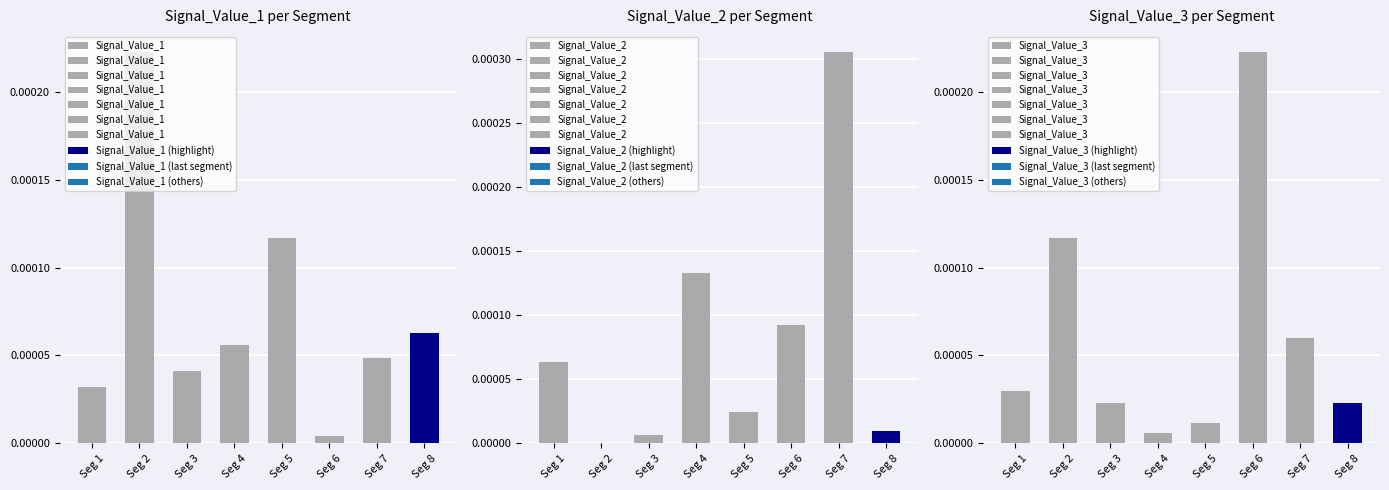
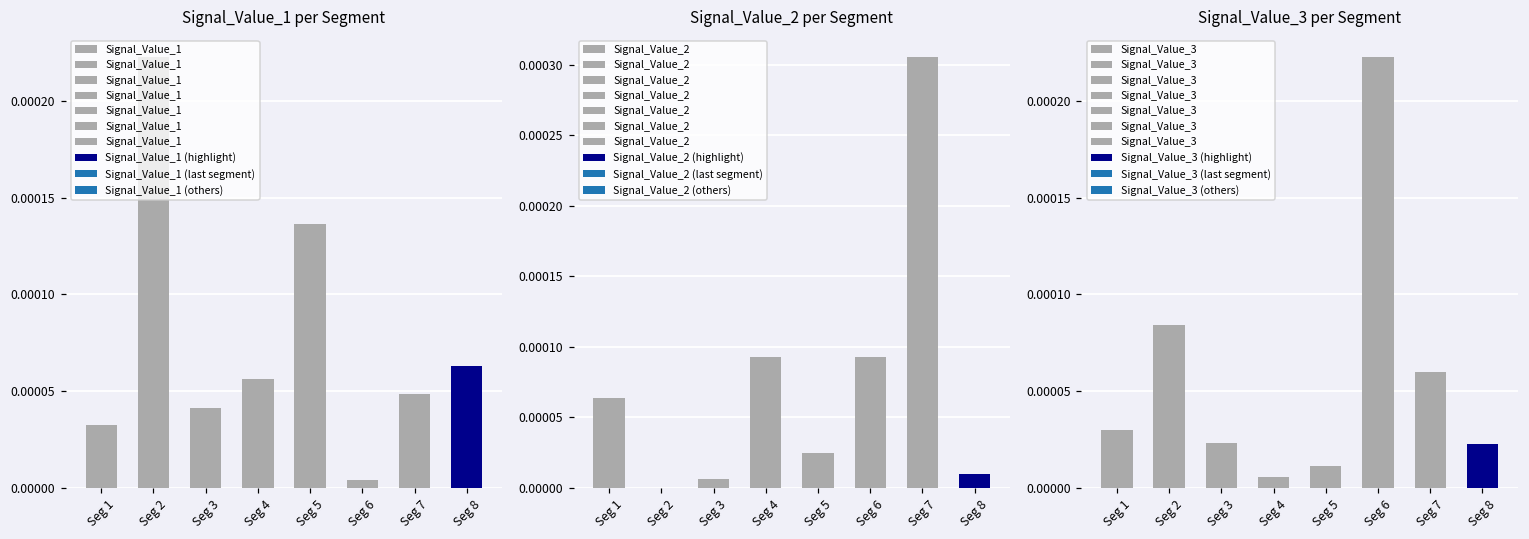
Signal_Value_1 per Segment, Seg 5: 0.000117 -> 0.000136
Signal_Value_2 per Segment, Seg 4: 0.000133 -> 0.000093
Signal_Value_3 per Segment, Seg 2: 0.000117 -> 0.000084
